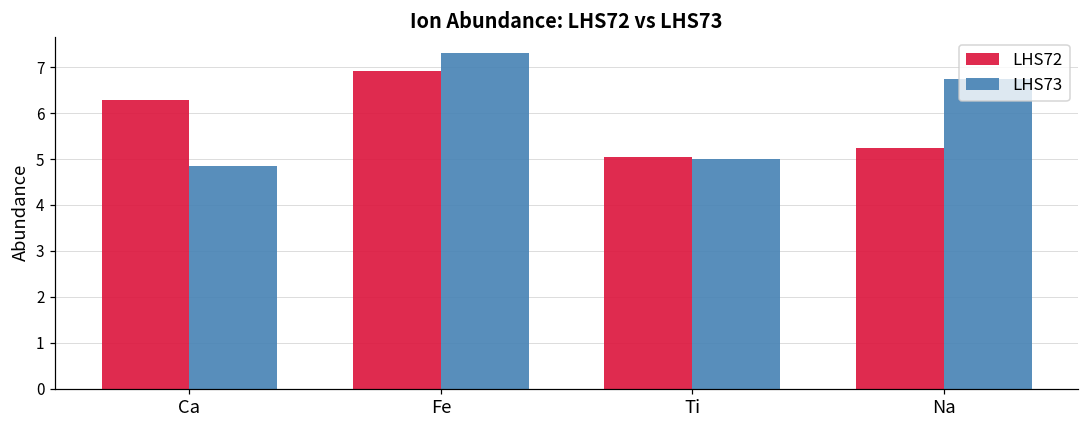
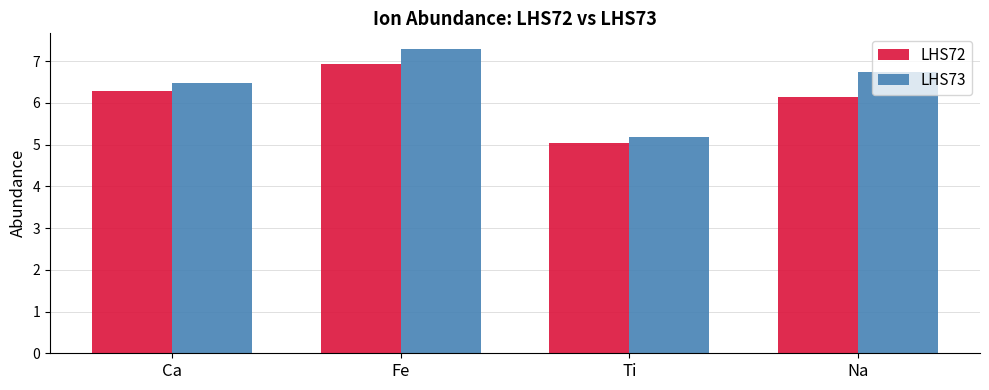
LHS73, Ca: 4.9 -> 6.5
LHS73, Ti: 5.0 -> 5.2
LHS72, Na: 5.2 -> 6.2
